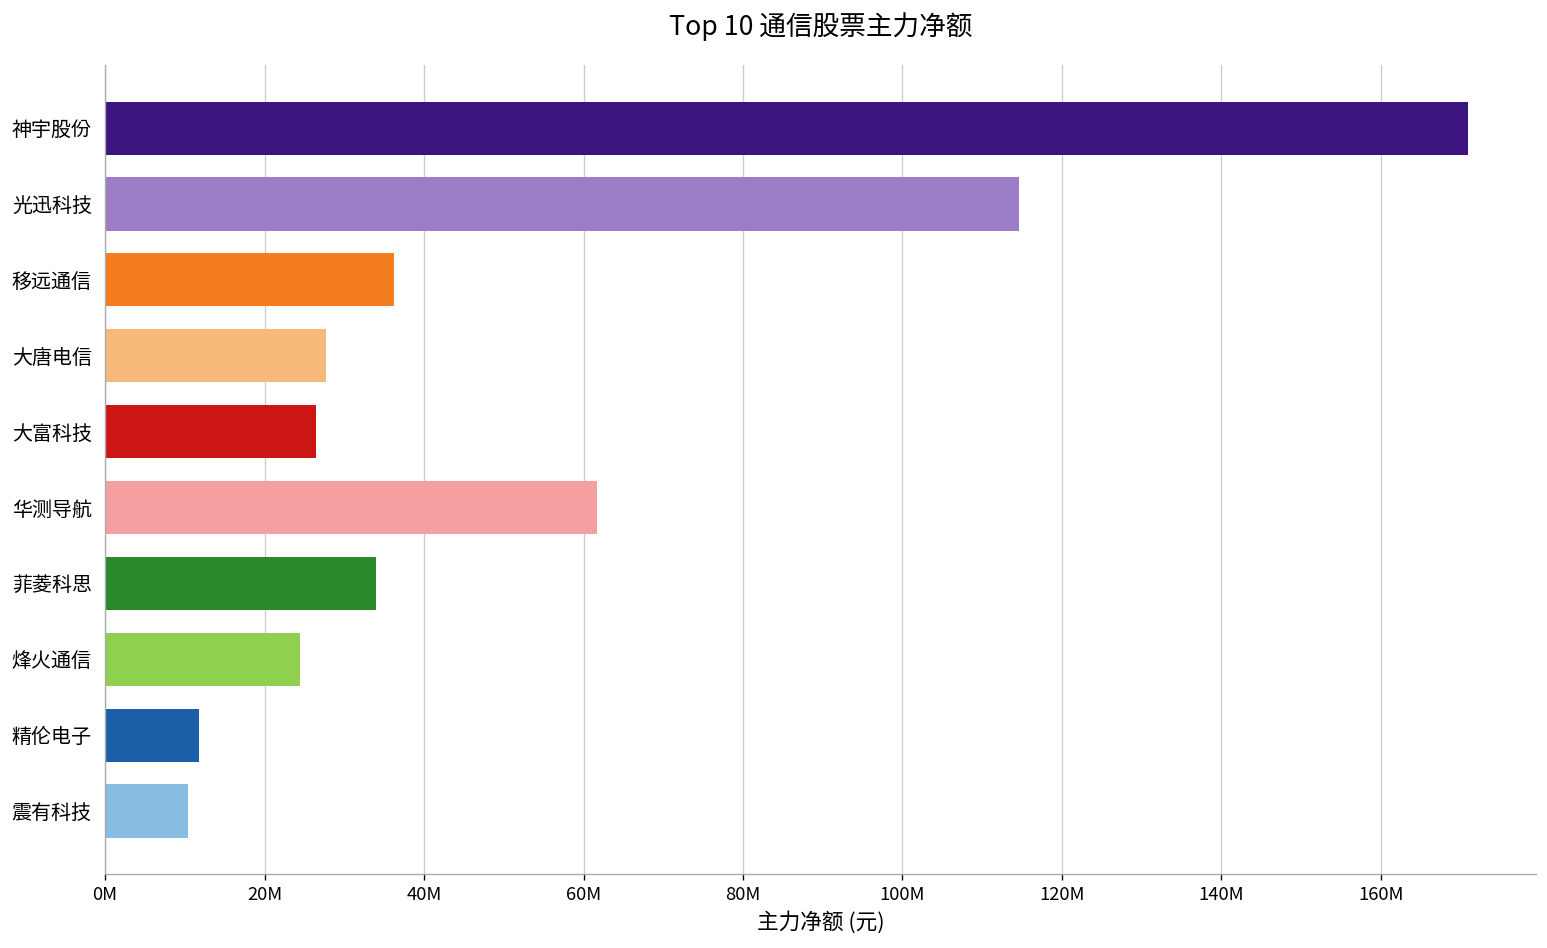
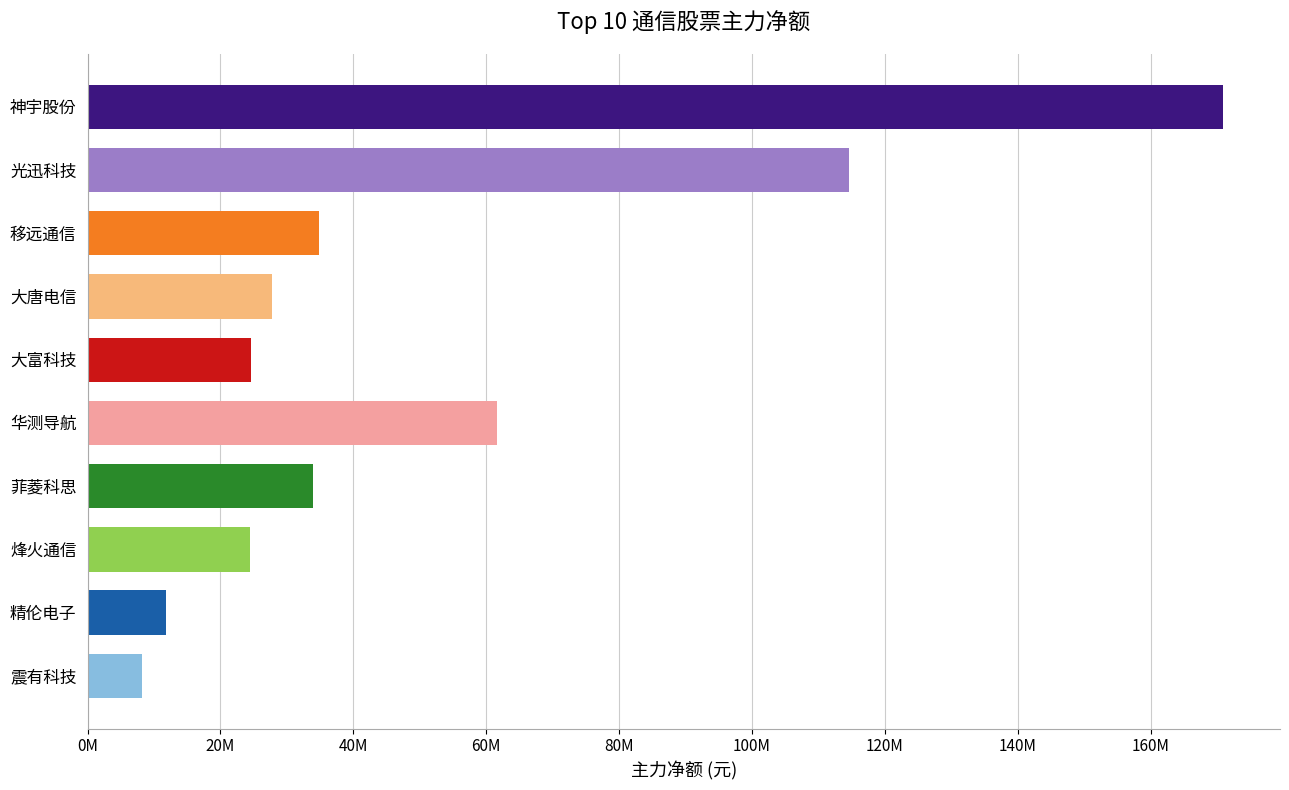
移远通信: 36000000 -> 35000000
大富科技: 26000000 -> 25000000
震有科技: 10000000 -> 8000000
